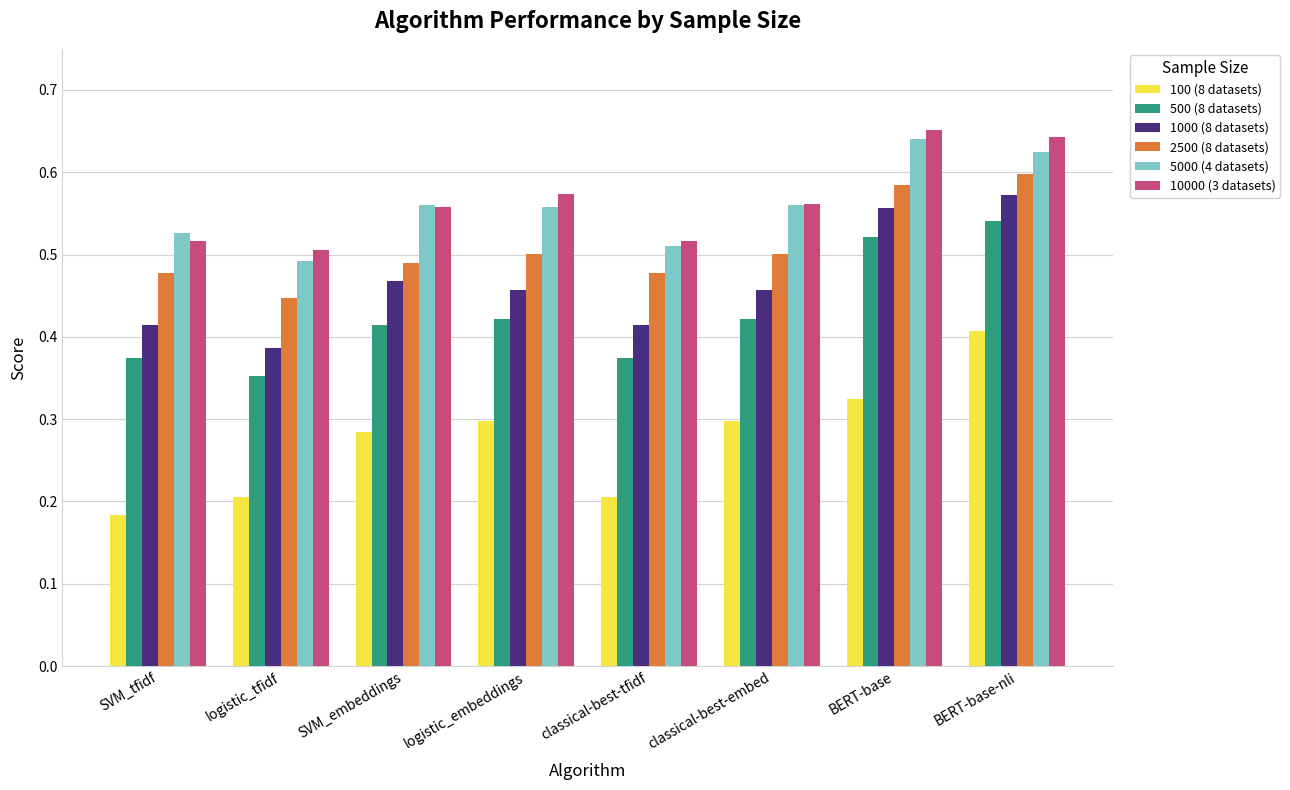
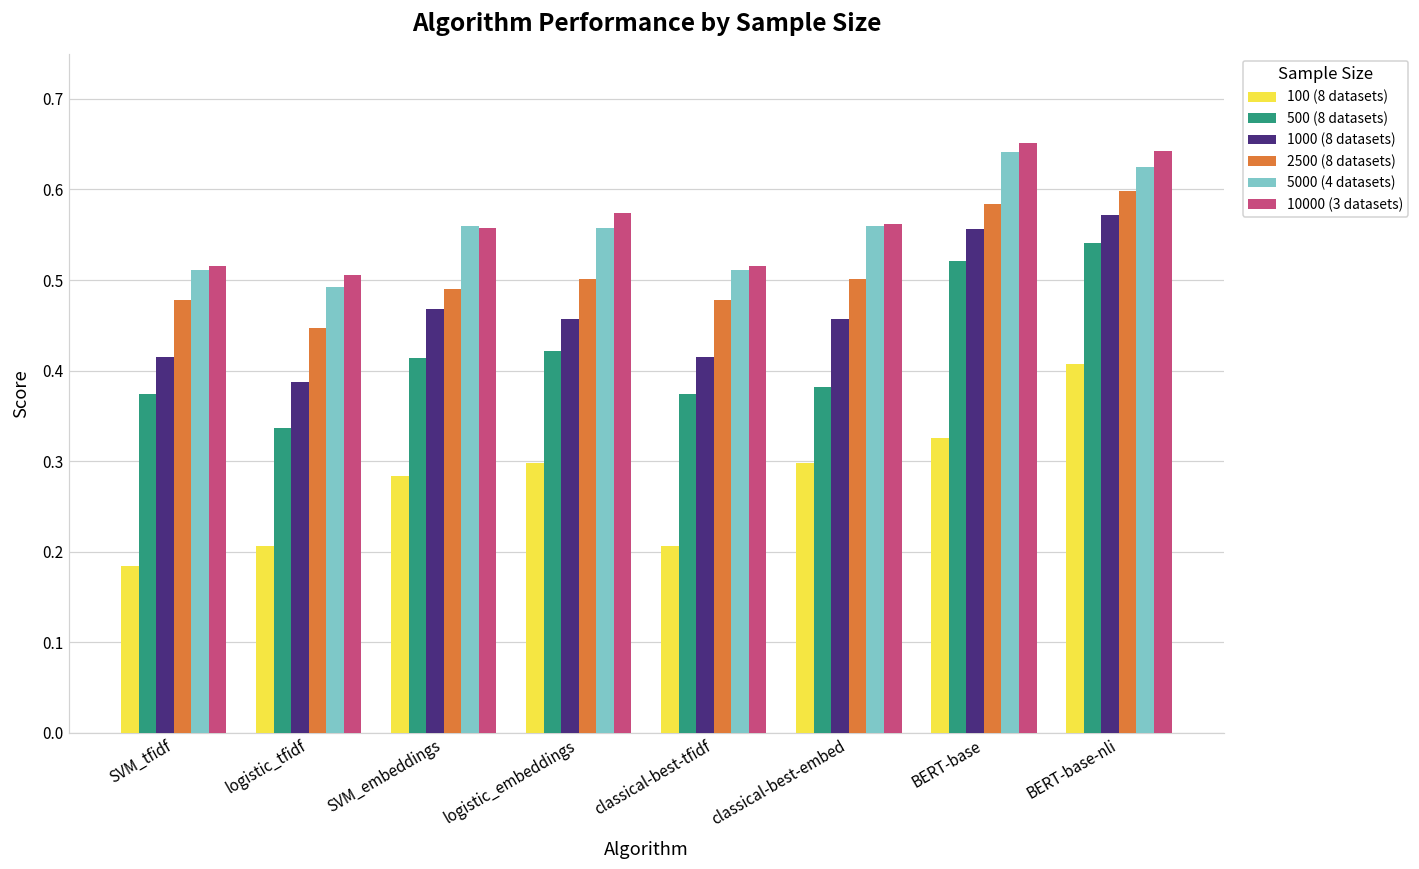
5000 (4 datasets), SVM_tfidf: 0.53 -> 0.51
500 (8 datasets), logistic_tfidf: 0.35 -> 0.34
500 (8 datasets), classical-best-embed: 0.42 -> 0.38
